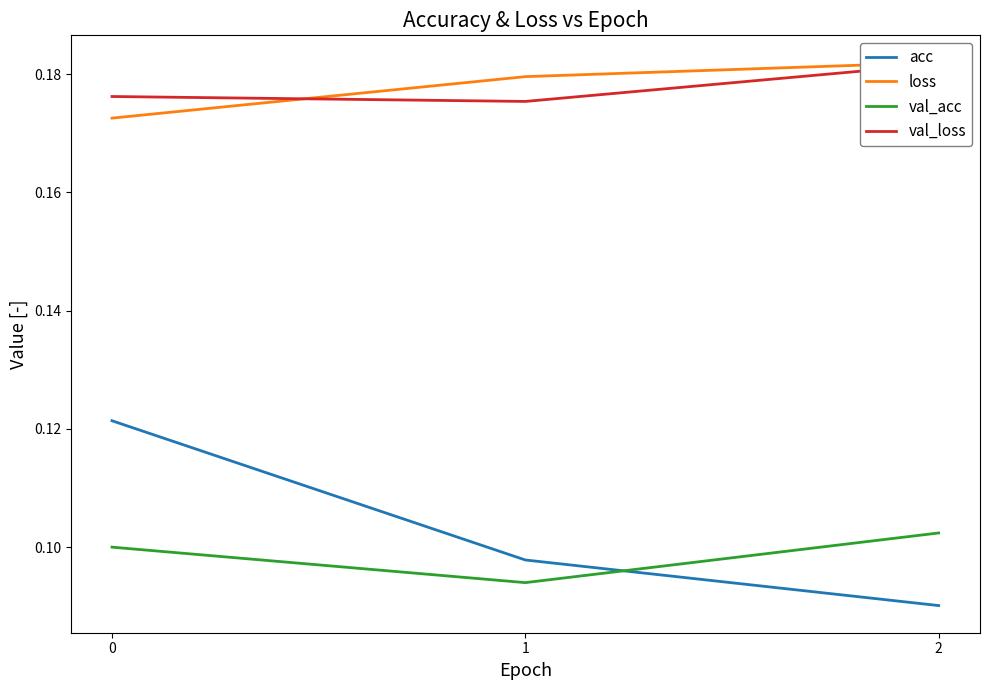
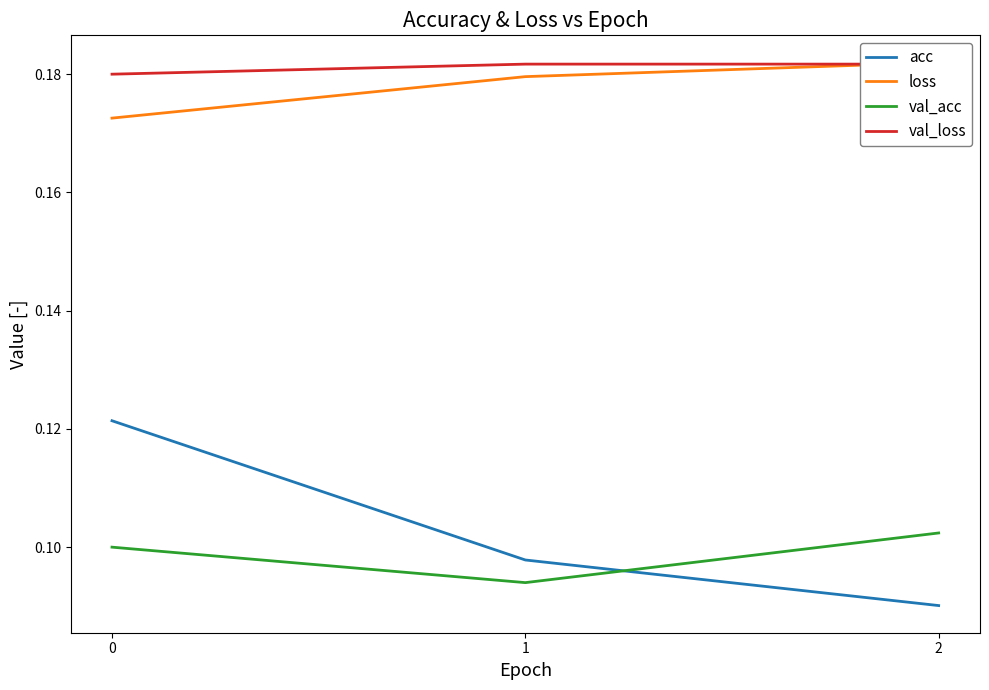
val_loss, 0: 0.176 -> 0.180
val_loss, 1: 0.175 -> 0.182
